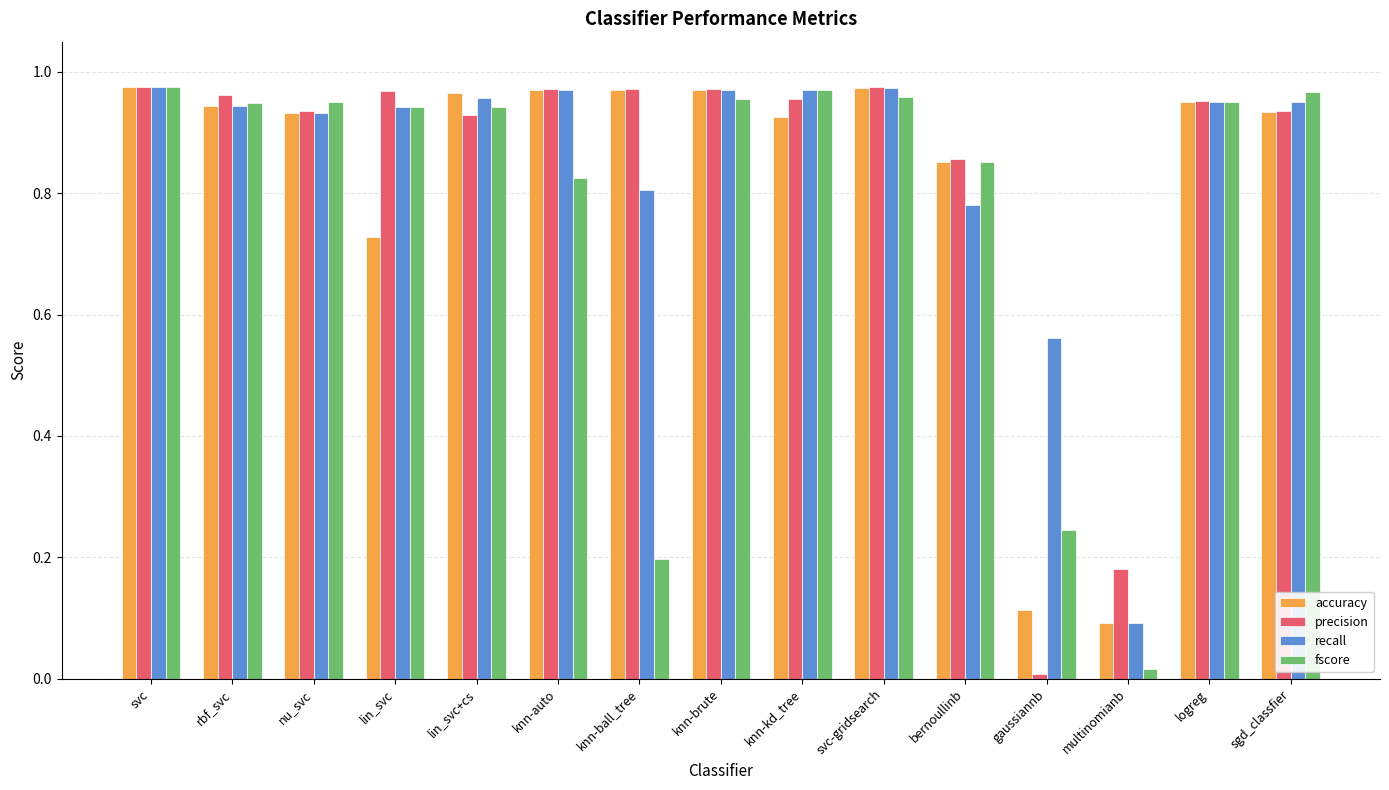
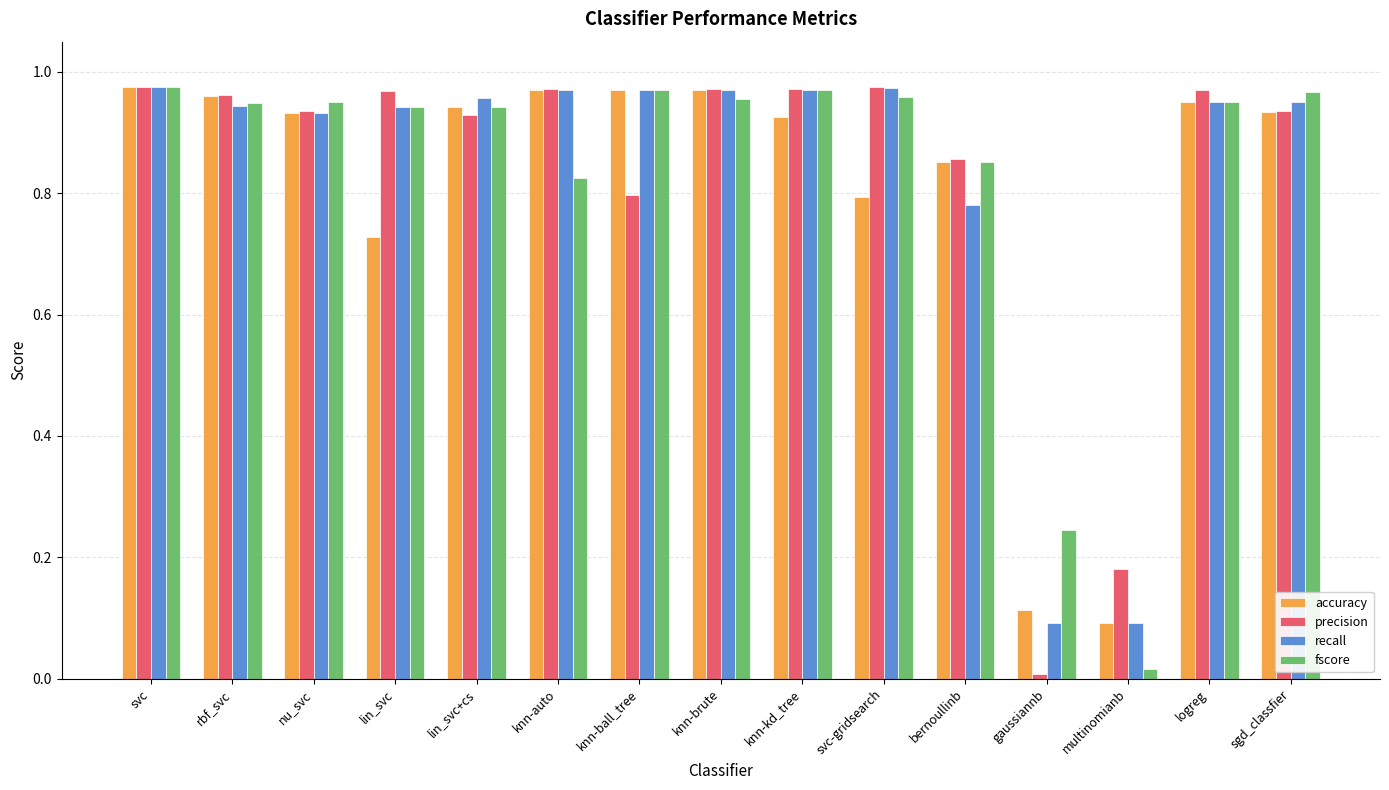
accuracy, rbf_svc: 0.94 -> 0.96
accuracy, lin_svc+cs: 0.96 -> 0.94
precision, knn-ball_tree: 0.97 -> 0.80
recall, knn-ball_tree: 0.81 -> 0.97
fscore, knn-ball_tree: 0.20 -> 0.97
precision, knn-kd_tree: 0.96 -> 0.97
accuracy, svc-gridsearch: 0.97 -> 0.79
recall, gaussiannb: 0.56 -> 0.09
precision, logreg: 0.95 -> 0.97
